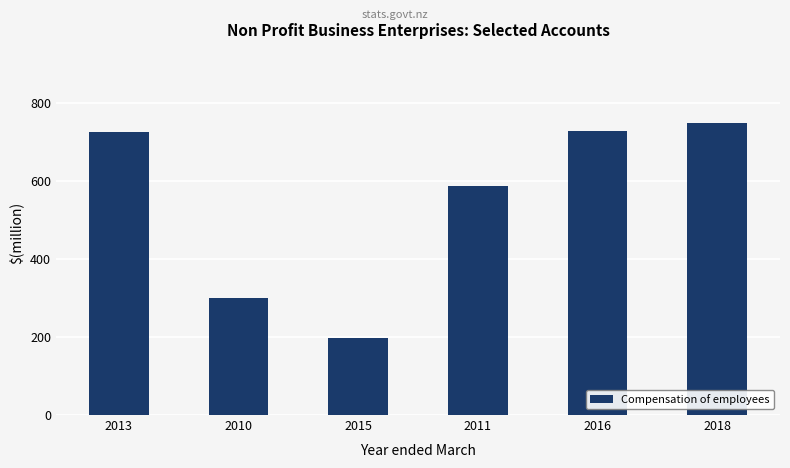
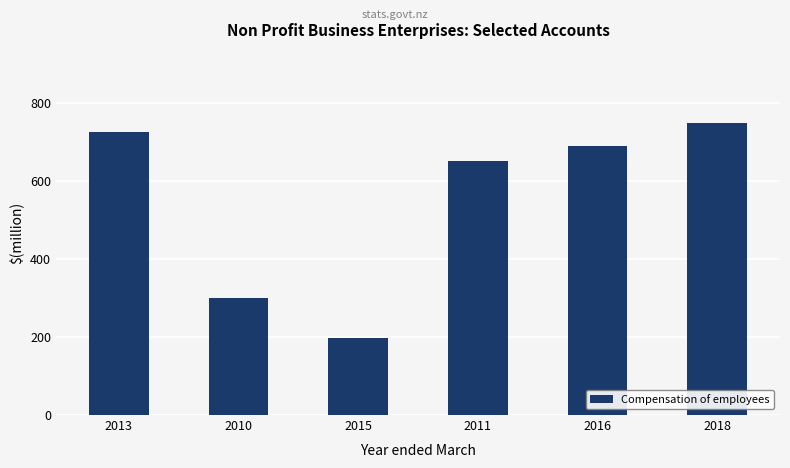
2011: 590 -> 650
2016: 730 -> 690
